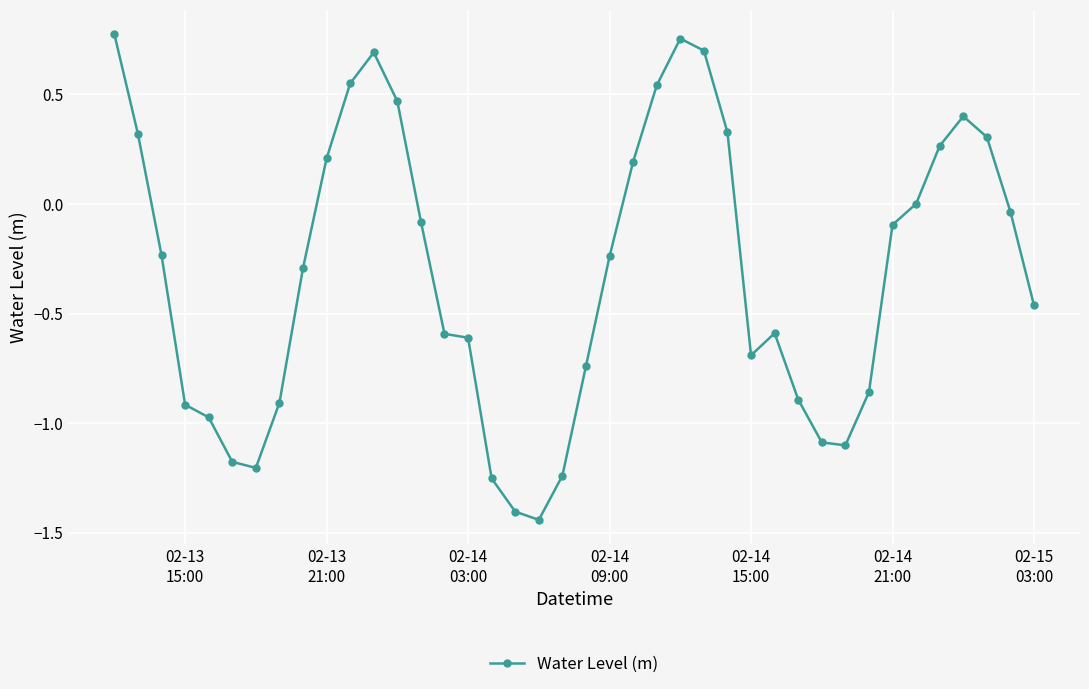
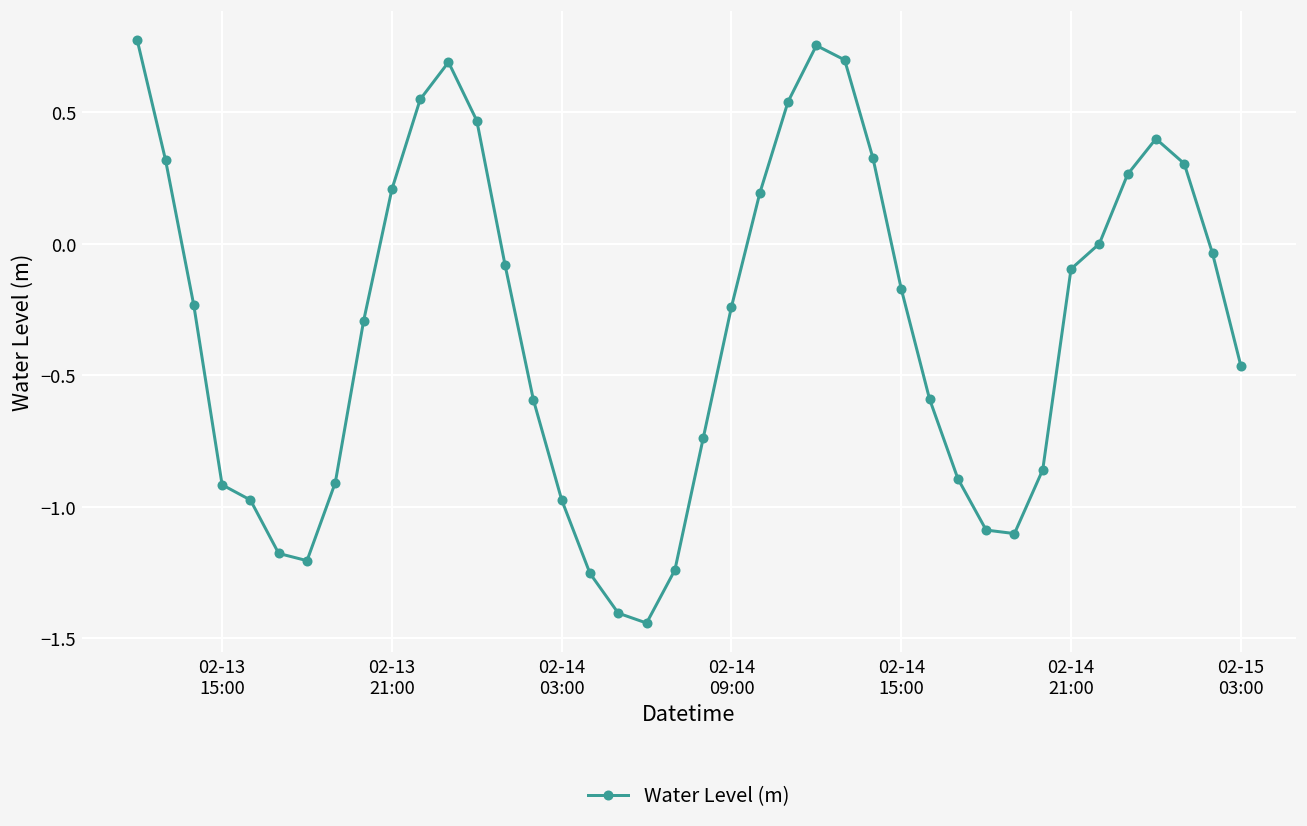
02-14 03:00: -0.61 -> -0.97
02-14 15:00: -0.69 -> -0.17
